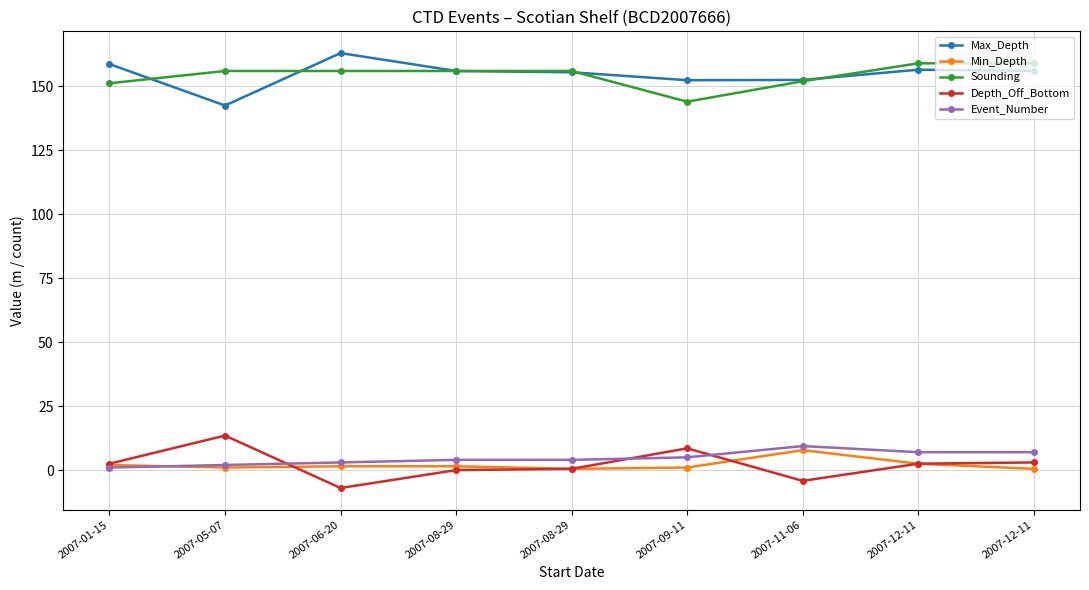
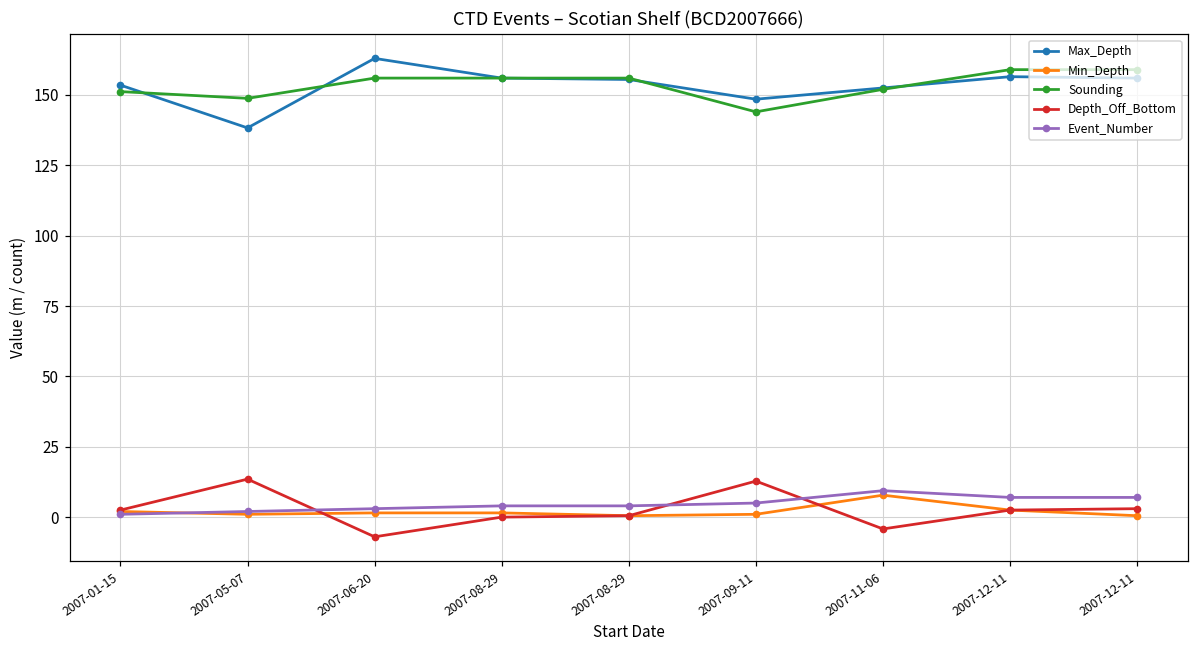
Max_Depth, 2007-01-15: 159 -> 154
Max_Depth, 2007-05-07: 143 -> 138
Sounding, 2007-05-07: 156 -> 149
Max_Depth, 2007-09-11: 152 -> 149
Depth_Off_Bottom, 2007-09-11: 9 -> 13
